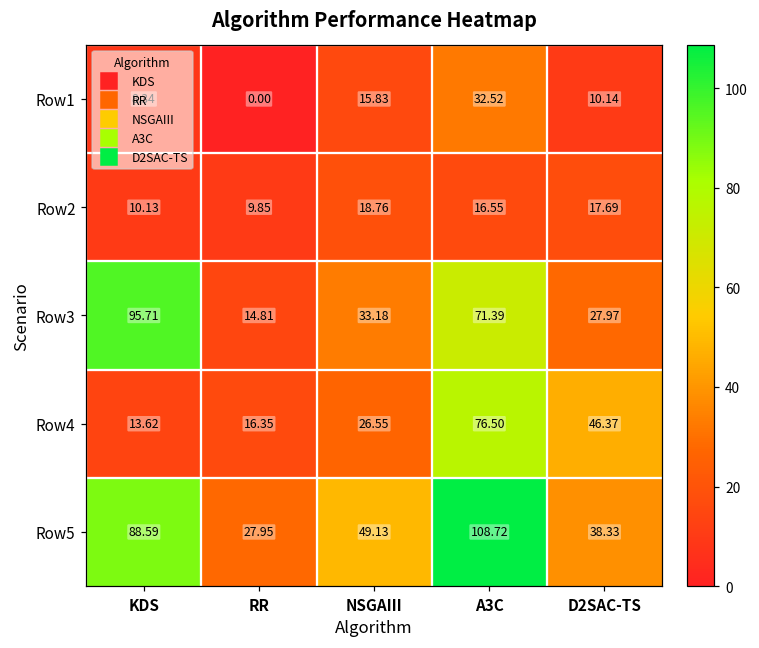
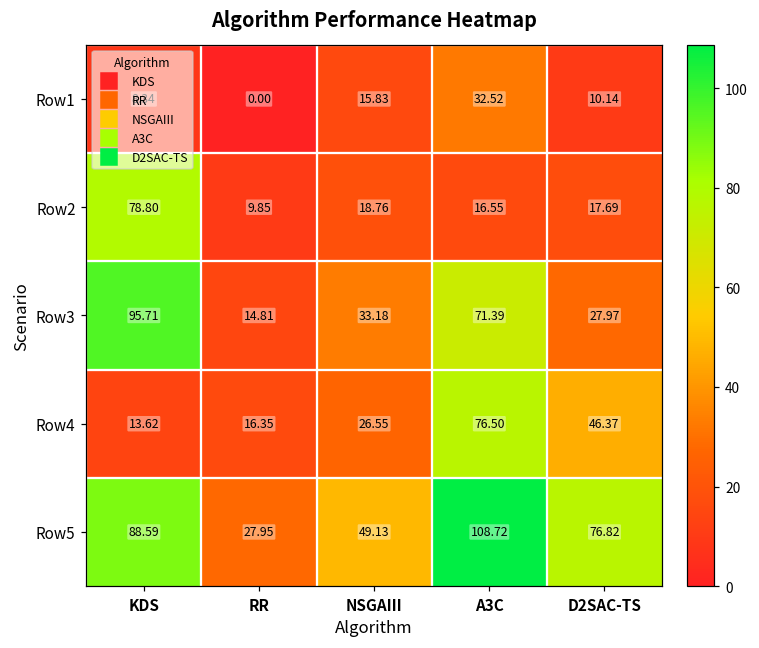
Row2, KDS: 10.13 -> 78.80
Row5, D2SAC-TS: 38.33 -> 76.82
